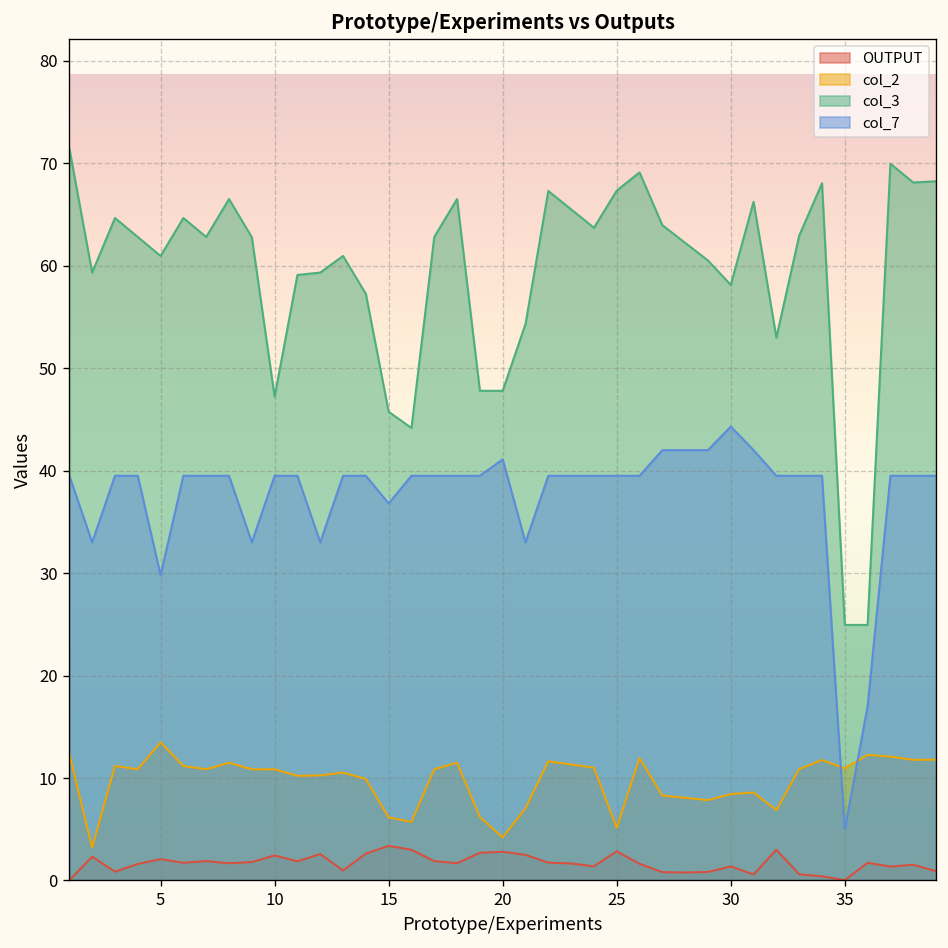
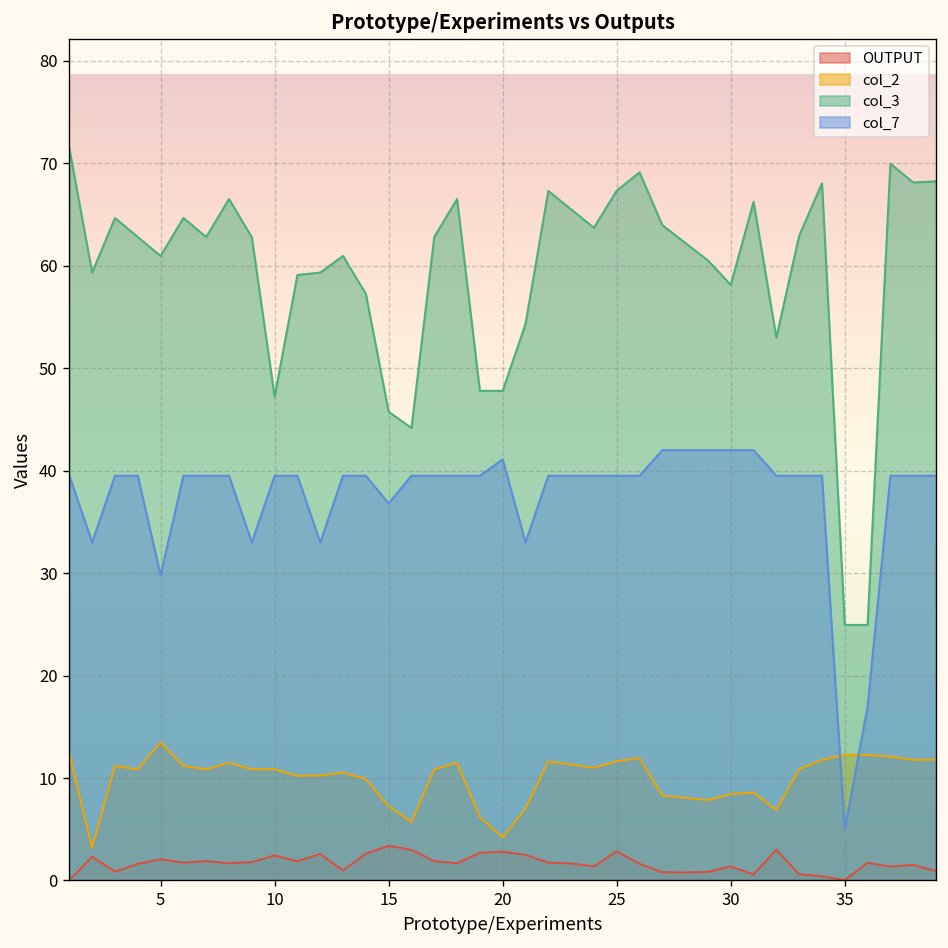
col_2, 15: 6 -> 7
col_2, 25: 5 -> 12
col_7, 30: 44 -> 42
col_2, 35: 11 -> 12
